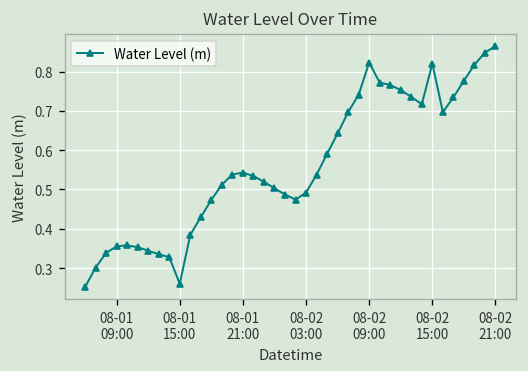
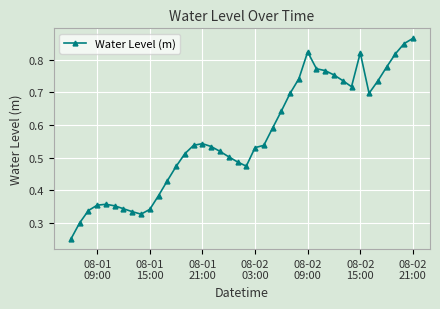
08-01 15:00: 0.26 -> 0.34
08-02 03:00: 0.49 -> 0.53
